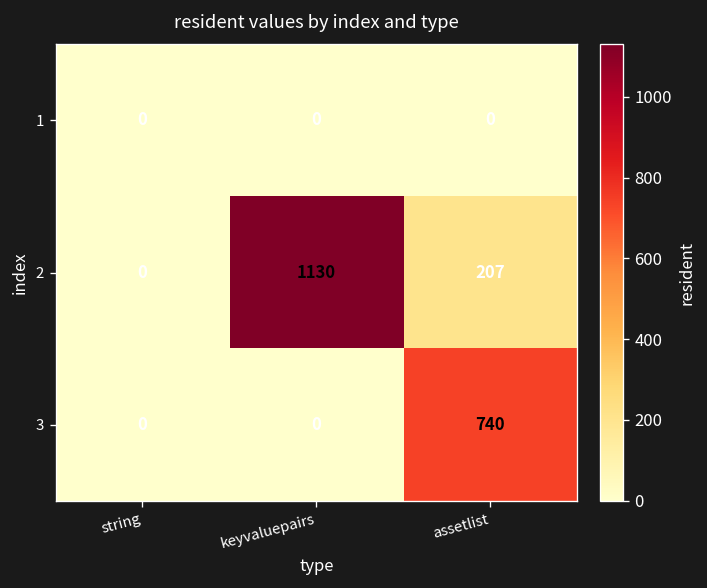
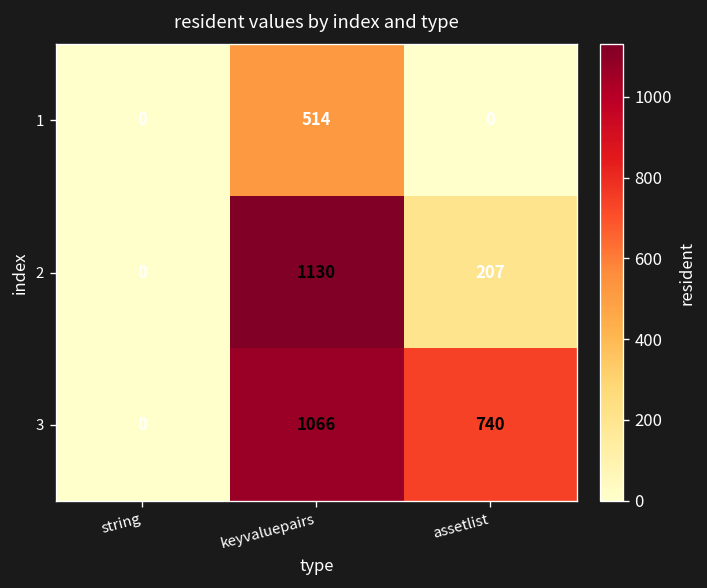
1, keyvaluepairs: 0 -> 514
3, keyvaluepairs: 0 -> 1066
